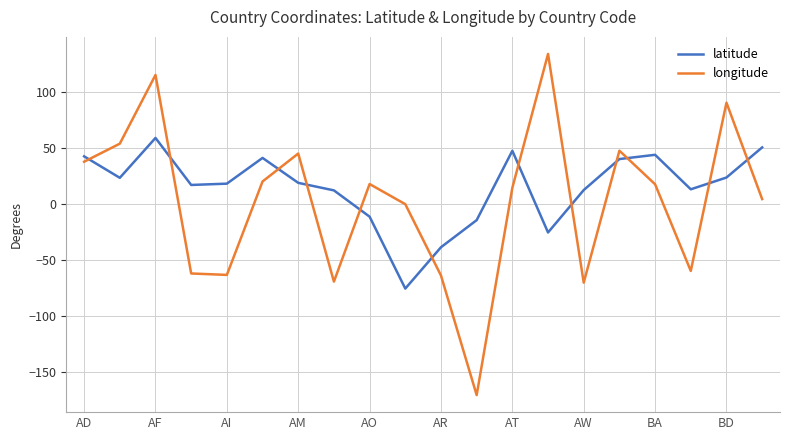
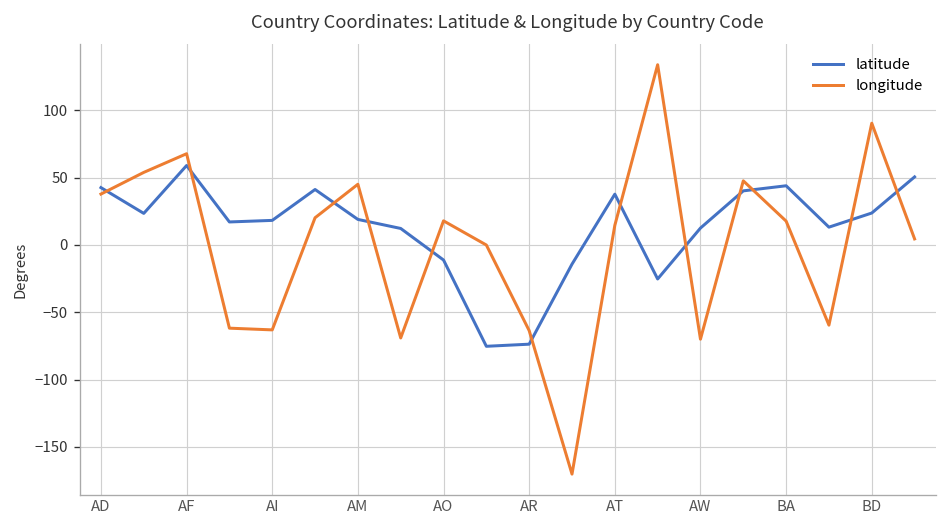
longitude, AF: 115 -> 68
latitude, AR: -38 -> -74
latitude, AT: 48 -> 38
